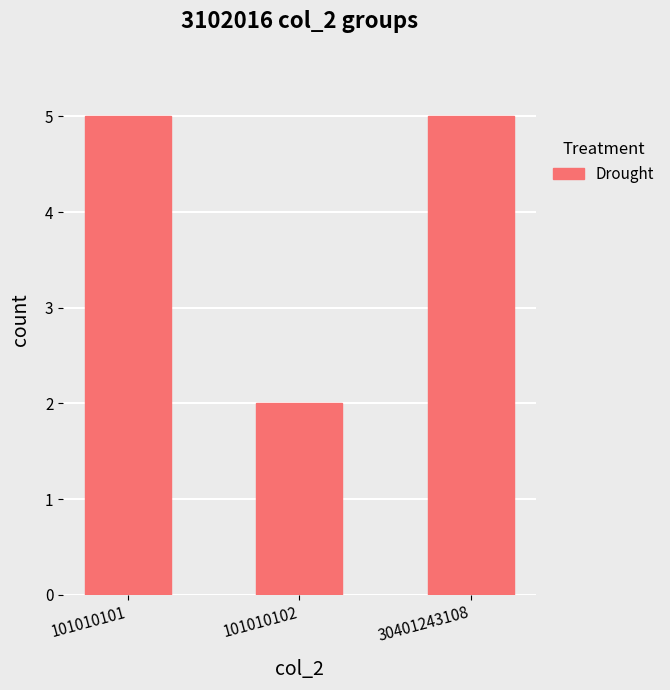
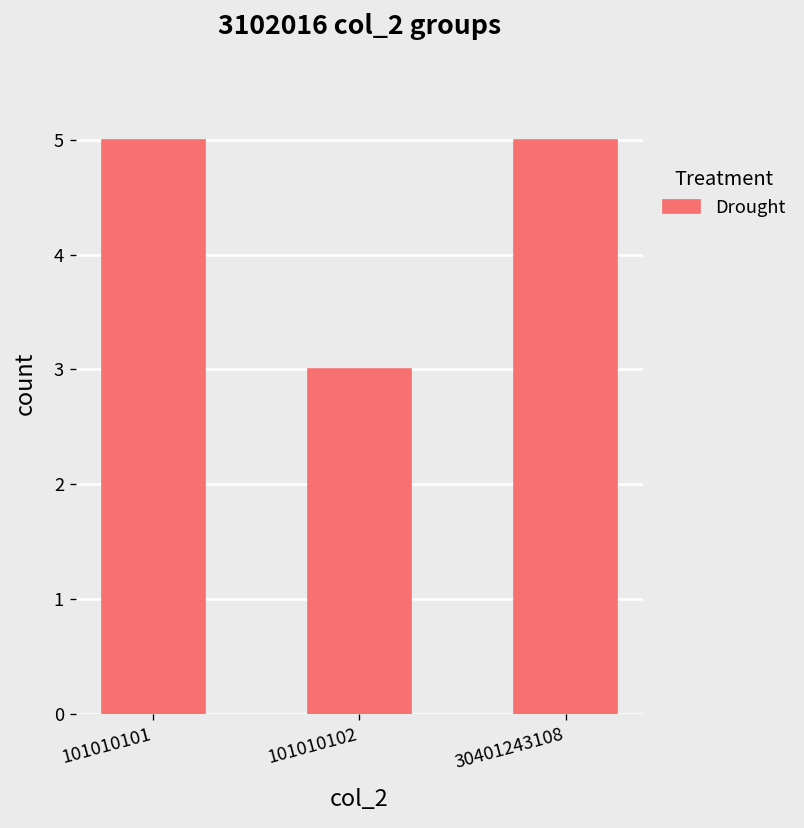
101010102: 2 -> 3
